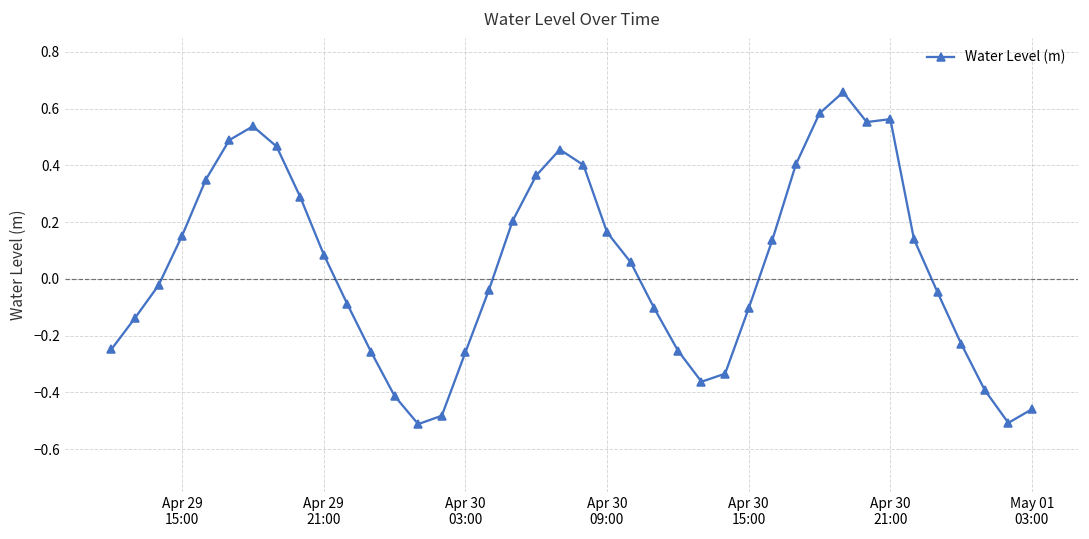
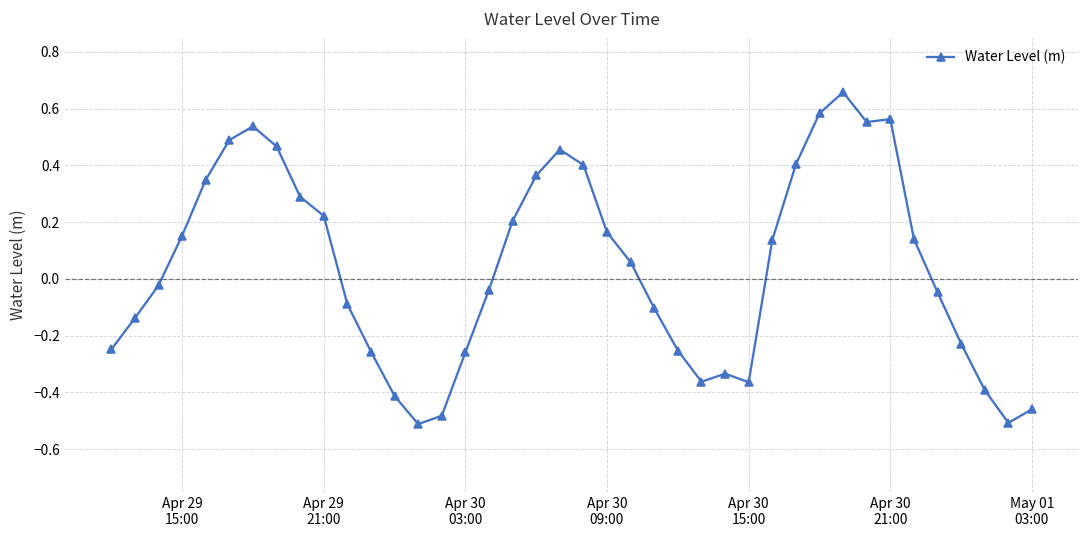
Apr 29 21:00: 0.09 -> 0.22
Apr 30 15:00: -0.10 -> -0.36
